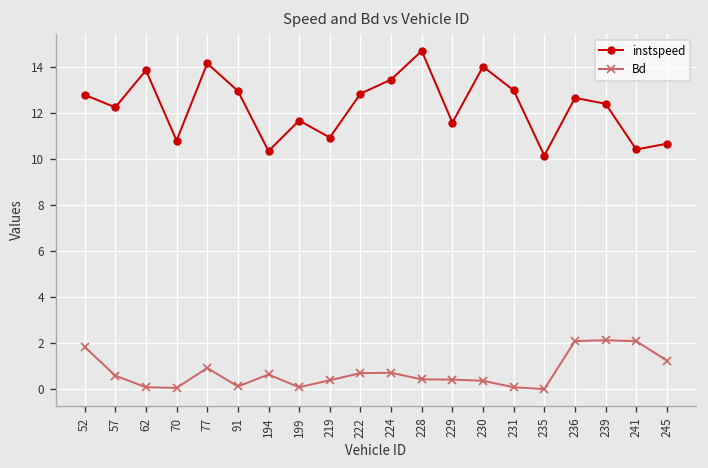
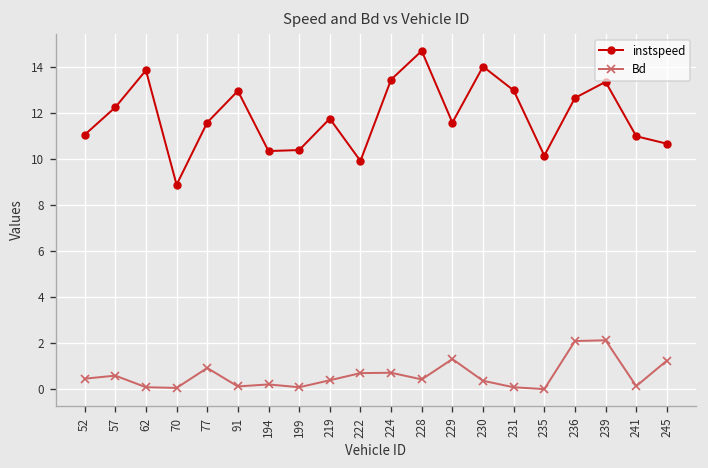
instspeed, 52: 12.8 -> 11.0
Bd, 52: 1.8 -> 0.5
instspeed, 70: 10.8 -> 8.9
instspeed, 77: 14.1 -> 11.6
Bd, 194: 0.6 -> 0.2
instspeed, 199: 11.7 -> 10.4
instspeed, 219: 10.9 -> 11.7
instspeed, 222: 12.8 -> 9.9
Bd, 229: 0.4 -> 1.3
instspeed, 239: 12.4 -> 13.3
instspeed, 241: 10.4 -> 11.0
Bd, 241: 2.1 -> 0.1
